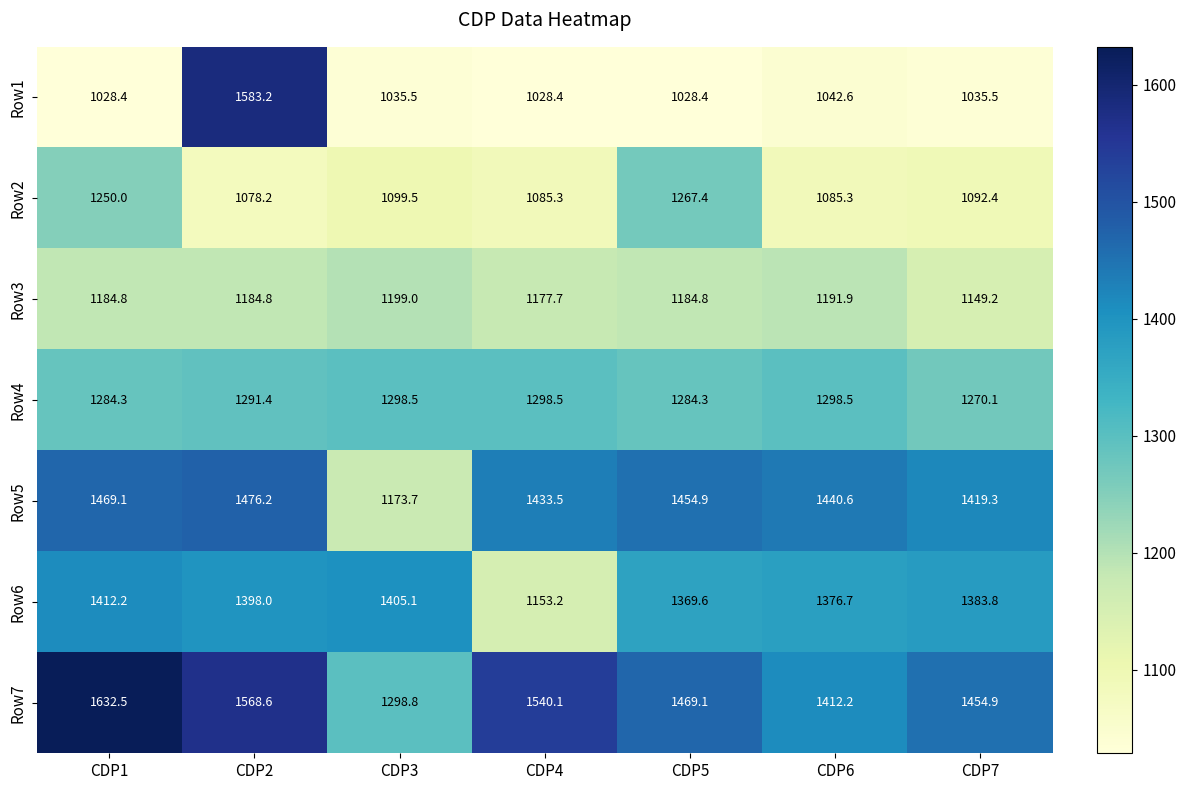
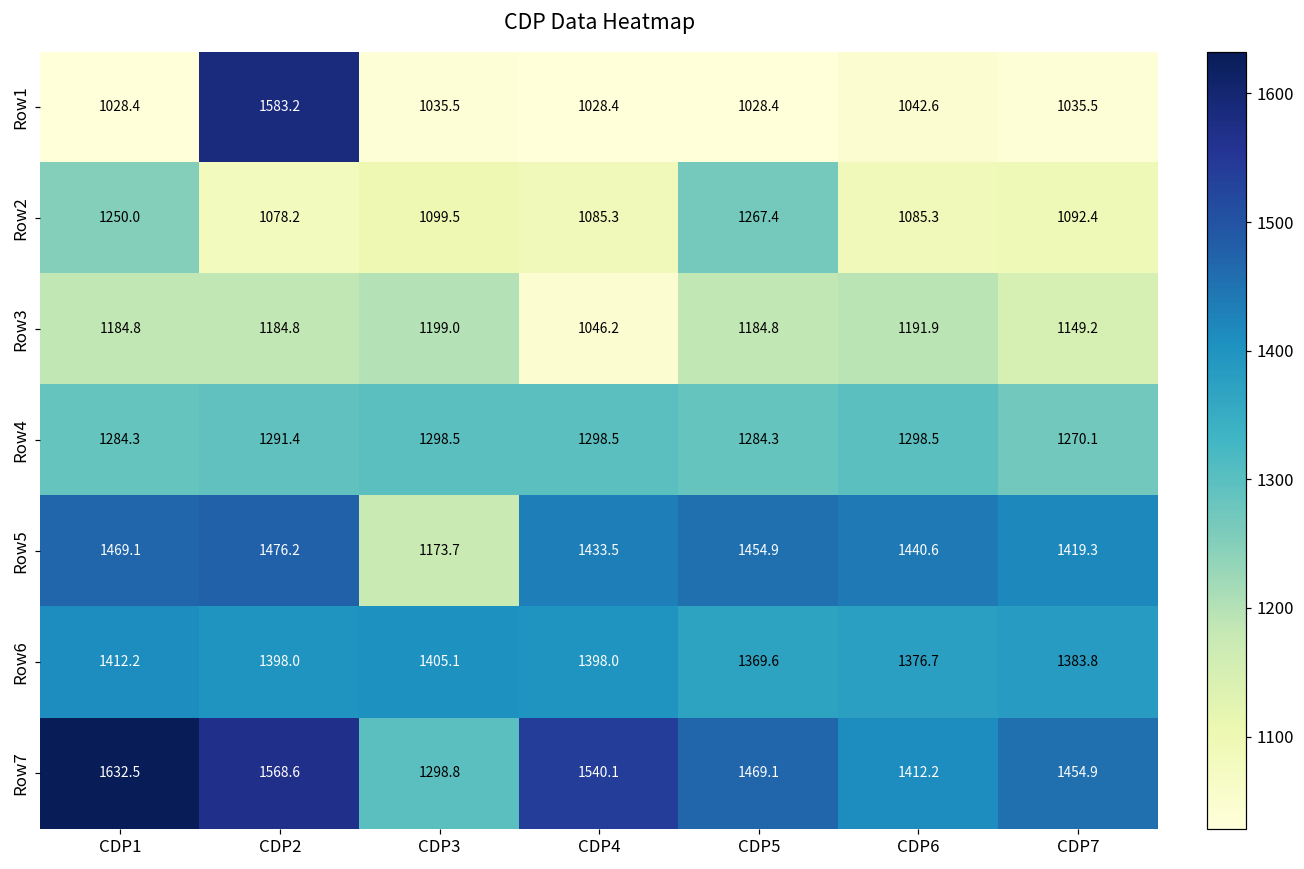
Row3, CDP4: 1177.7 -> 1046.2
Row6, CDP4: 1153.2 -> 1398.0
